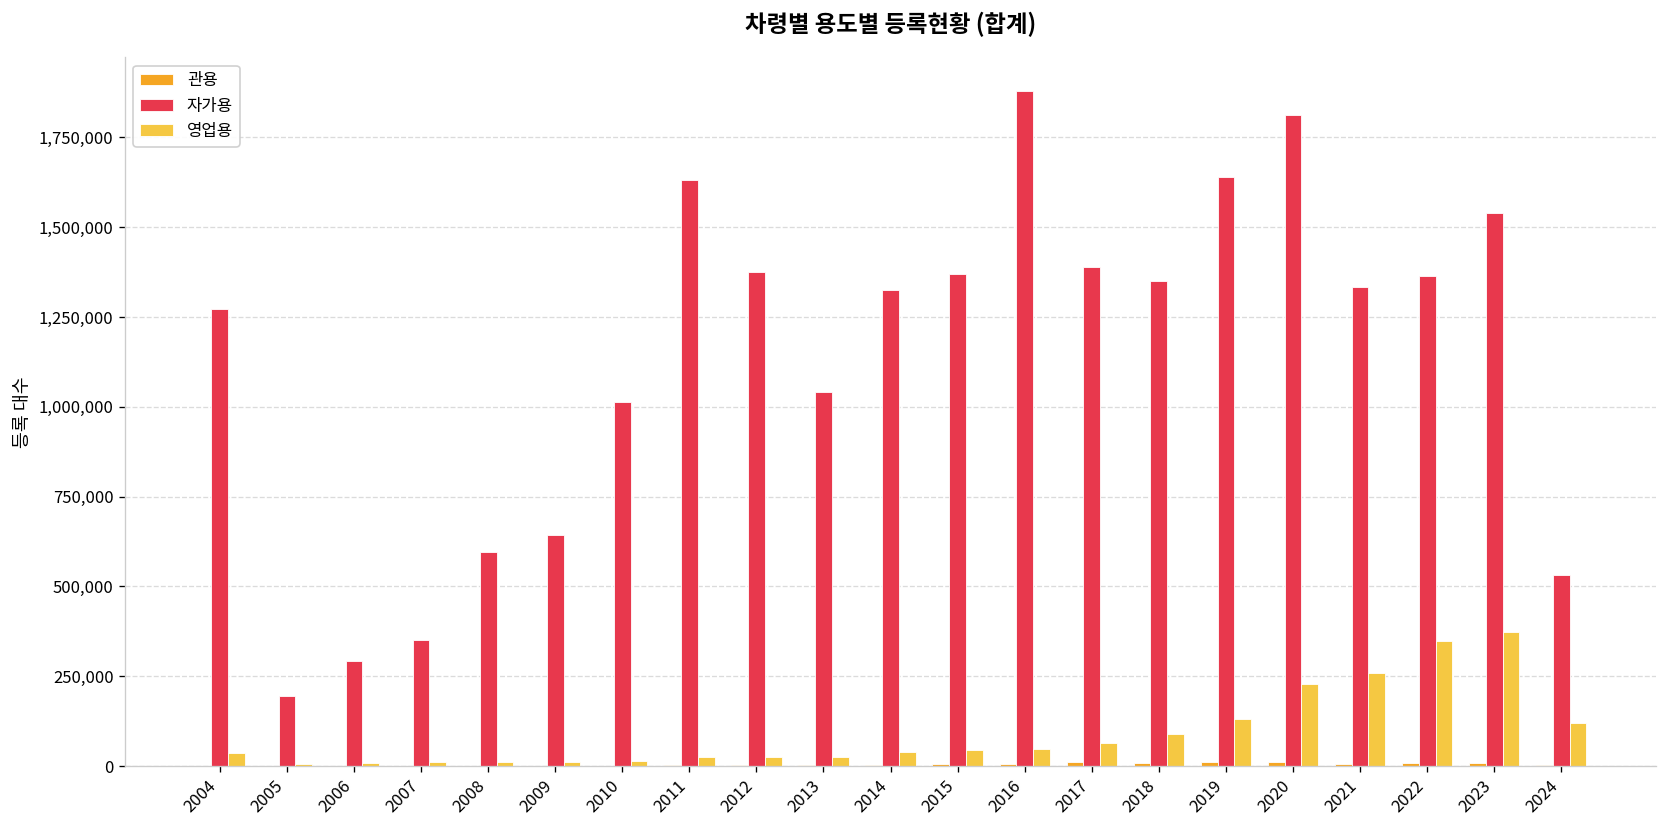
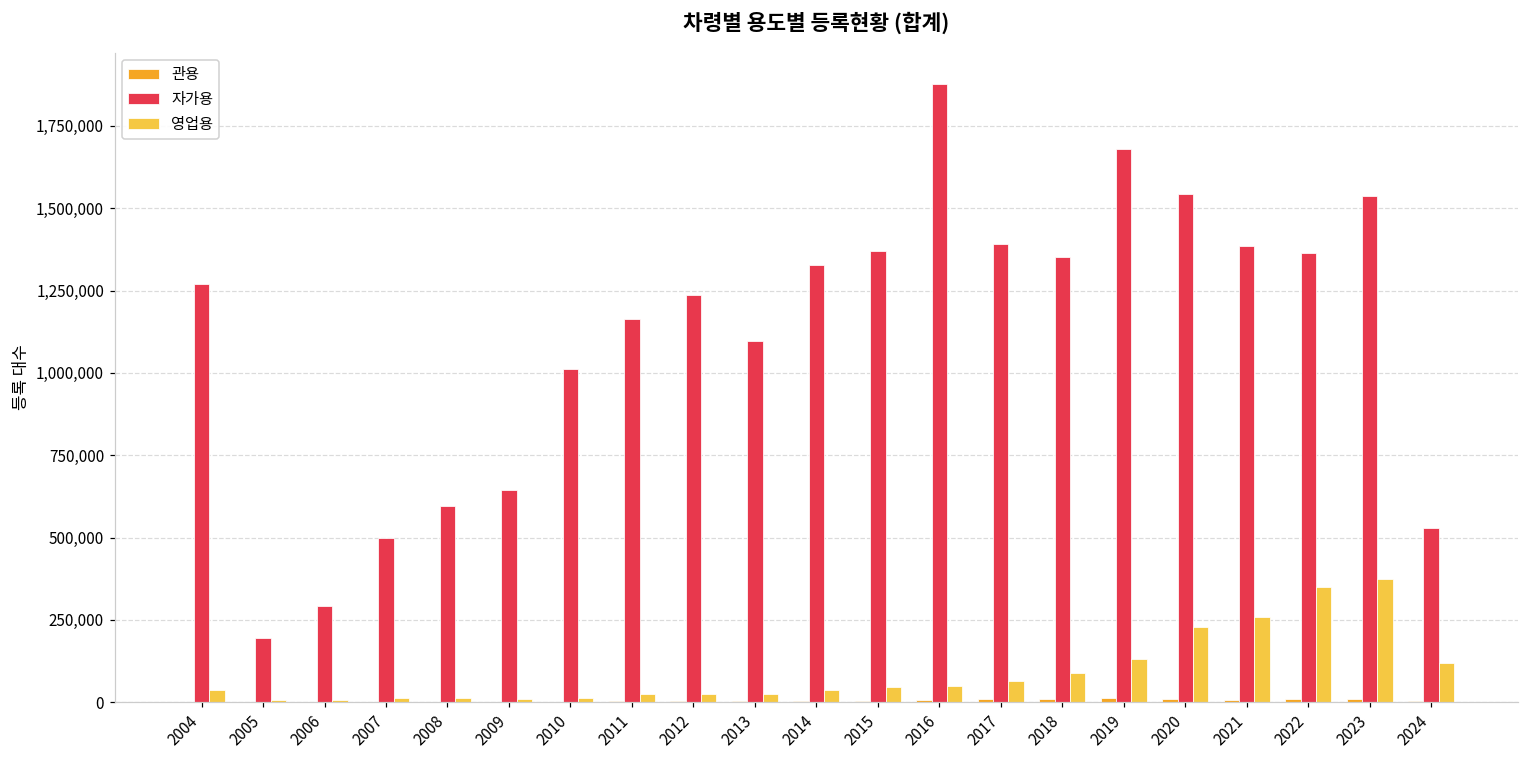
자가용, 2007: 350,000 -> 500,000
자가용, 2011: 1,630,000 -> 1,160,000
자가용, 2012: 1,380,000 -> 1,240,000
자가용, 2013: 1,040,000 -> 1,100,000
자가용, 2019: 1,640,000 -> 1,680,000
자가용, 2020: 1,810,000 -> 1,540,000
자가용, 2021: 1,330,000 -> 1,380,000
